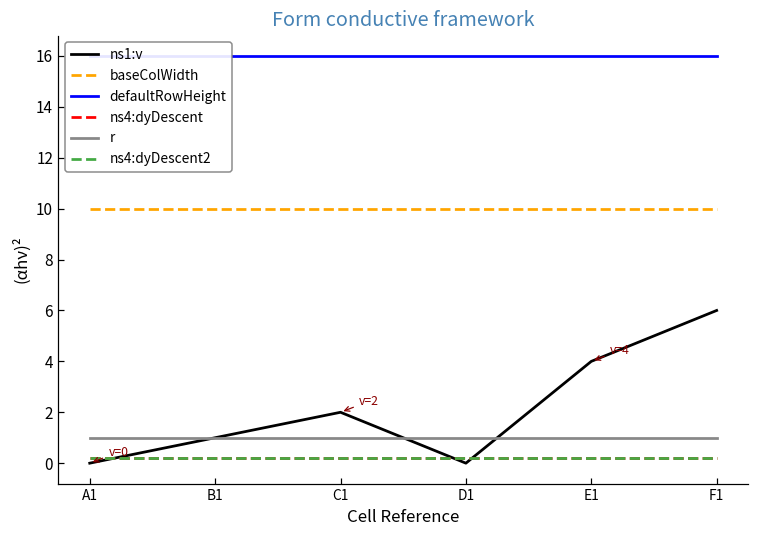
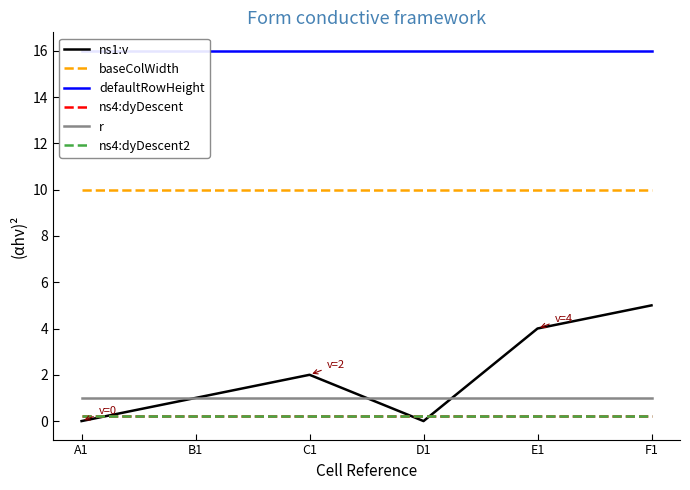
ns1:v, F1: 6 -> 5
